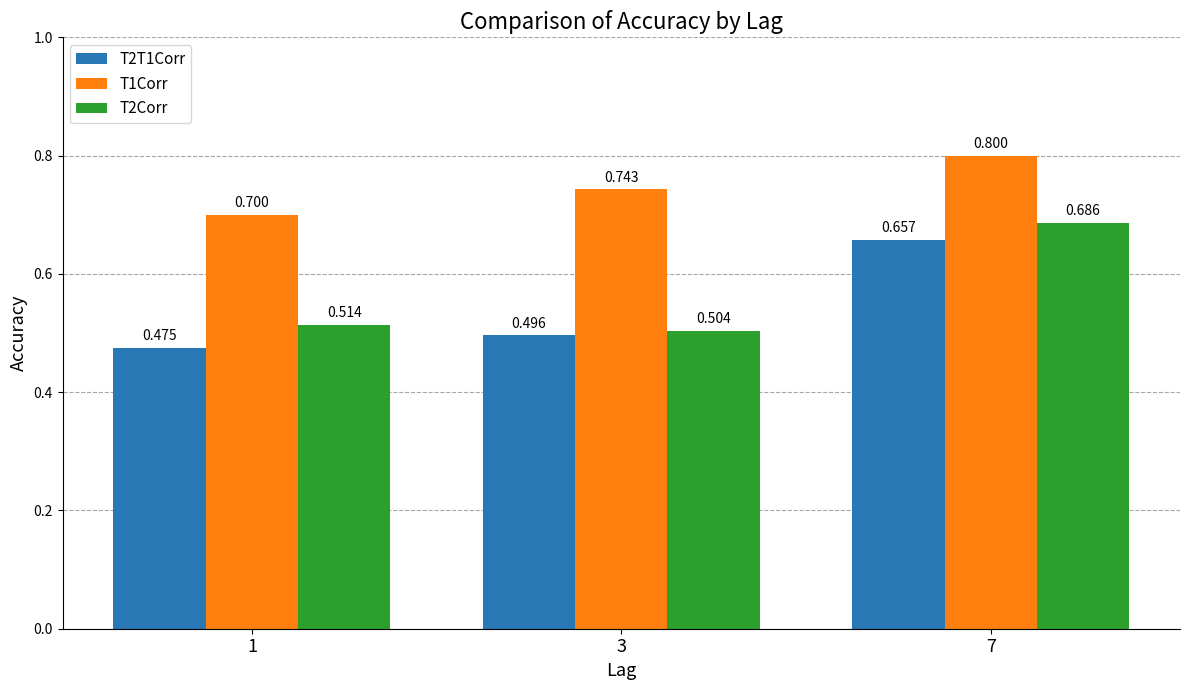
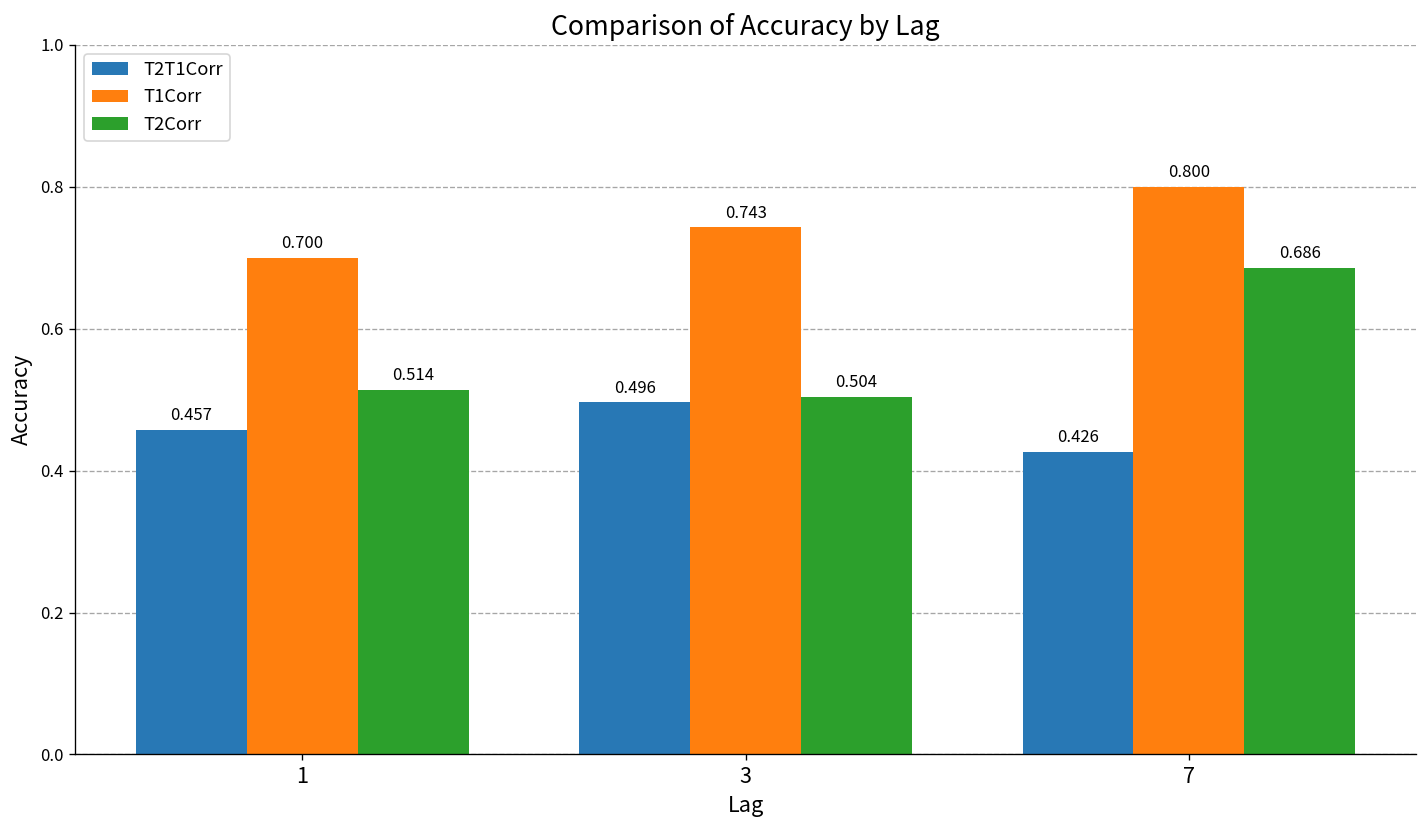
T2T1Corr, 1: 0.475 -> 0.457
T2T1Corr, 7: 0.657 -> 0.426
